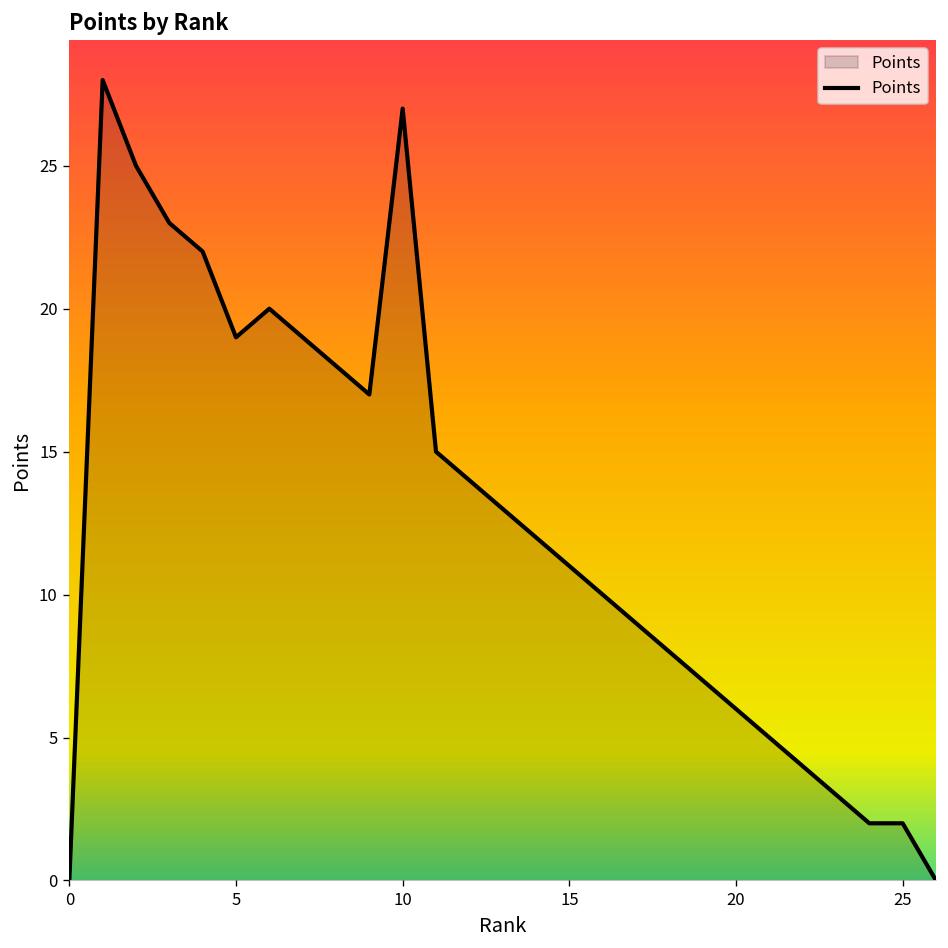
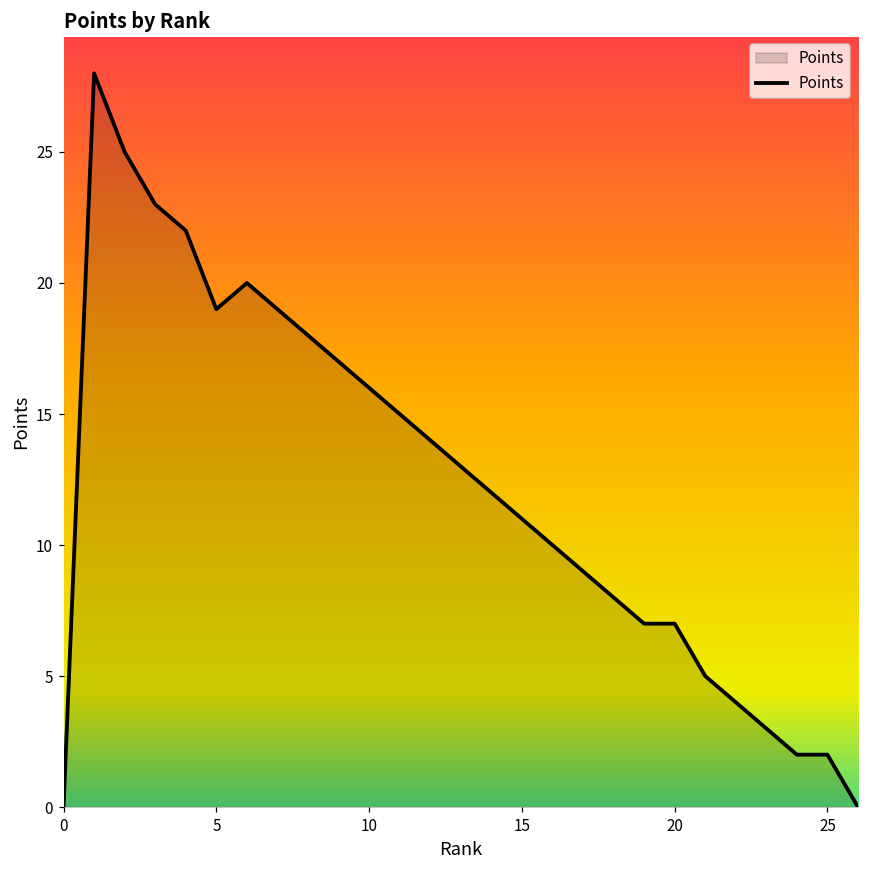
10: 27 -> 16
20: 6 -> 7
